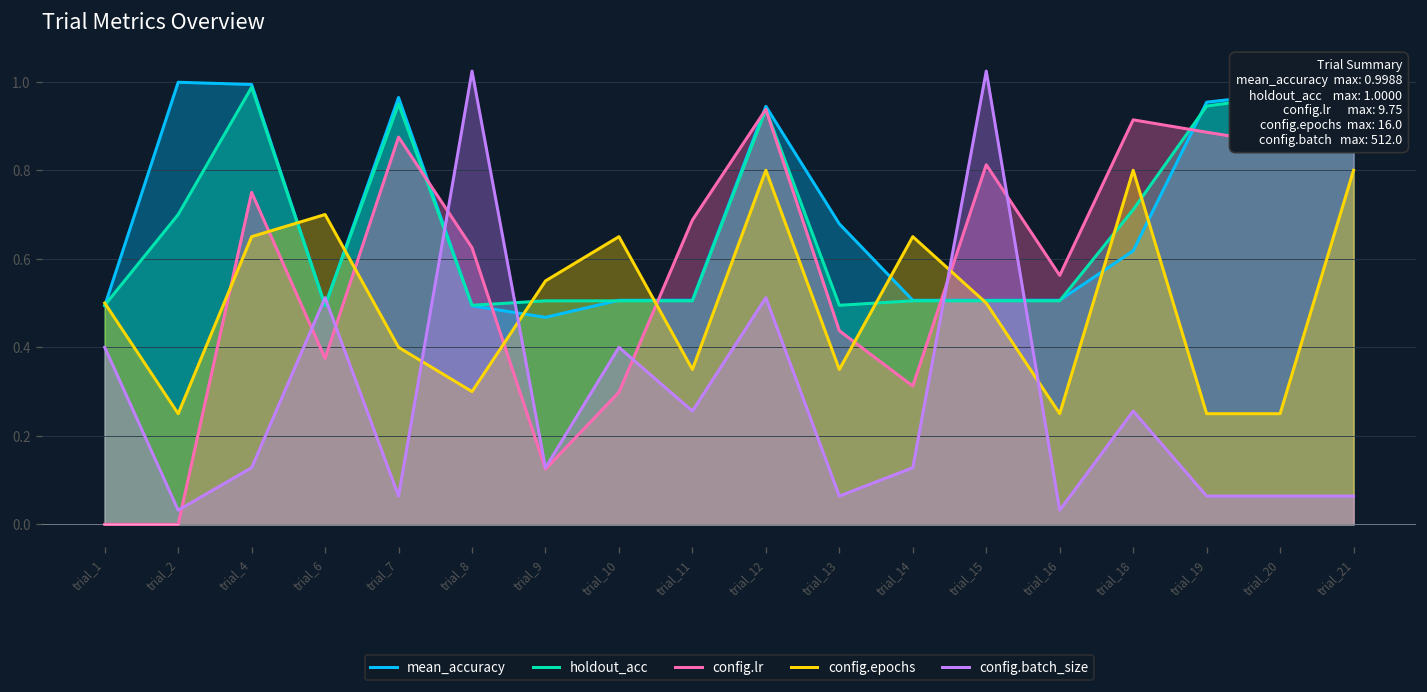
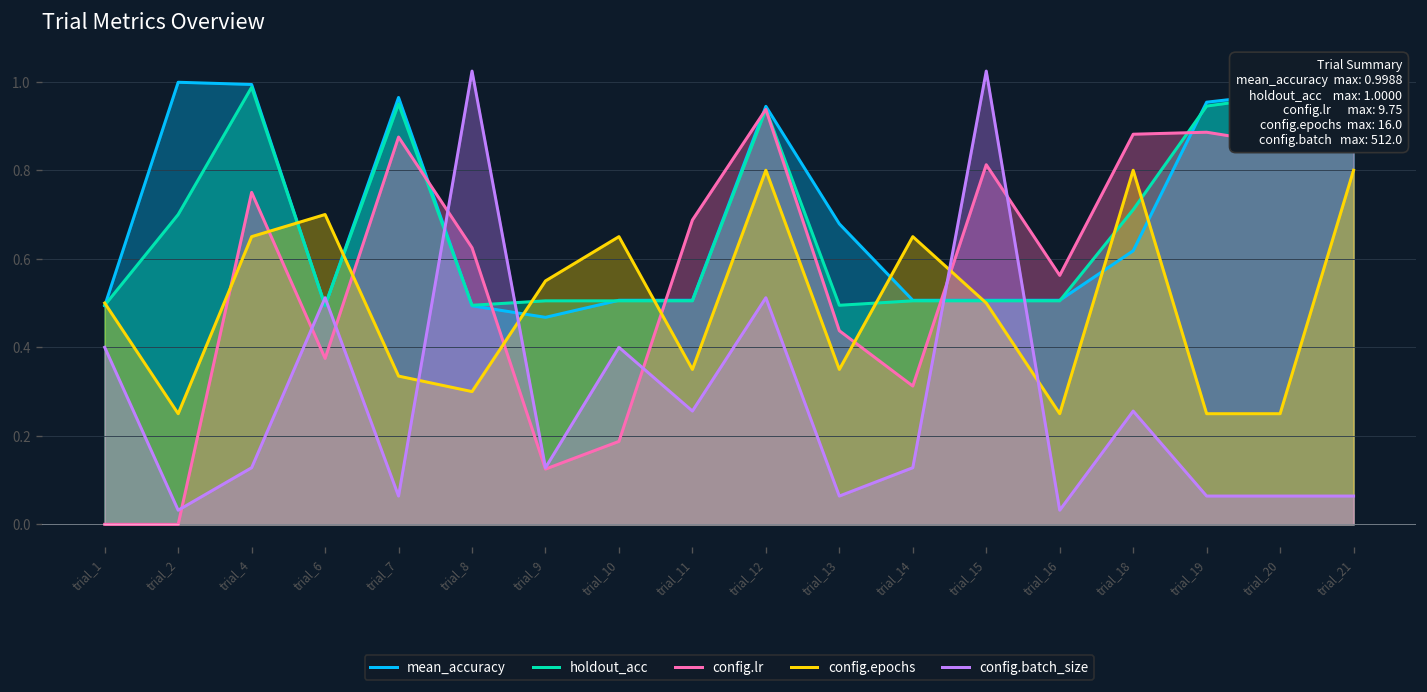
config.epochs, trial_7: 0.40 -> 0.34
config.lr, trial_10: 0.30 -> 0.19
config.lr, trial_18: 0.91 -> 0.88
